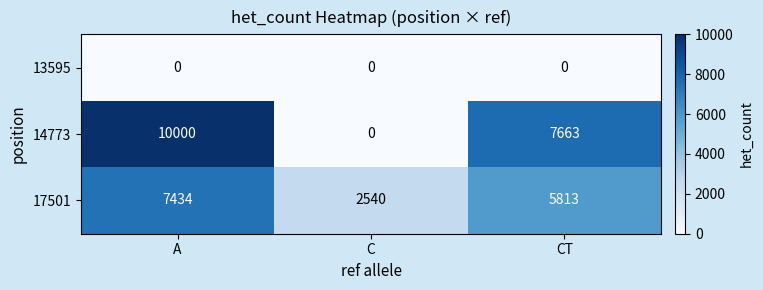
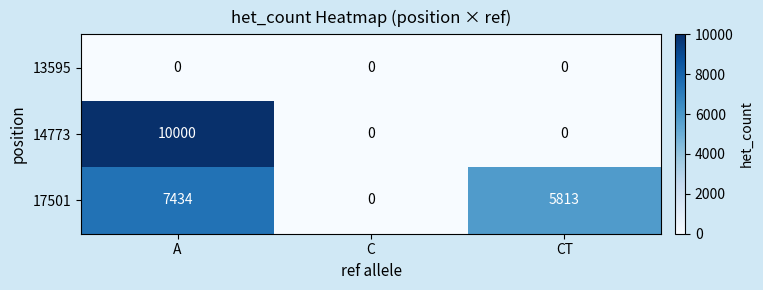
14773, CT: 7663 -> 0
17501, C: 2540 -> 0
